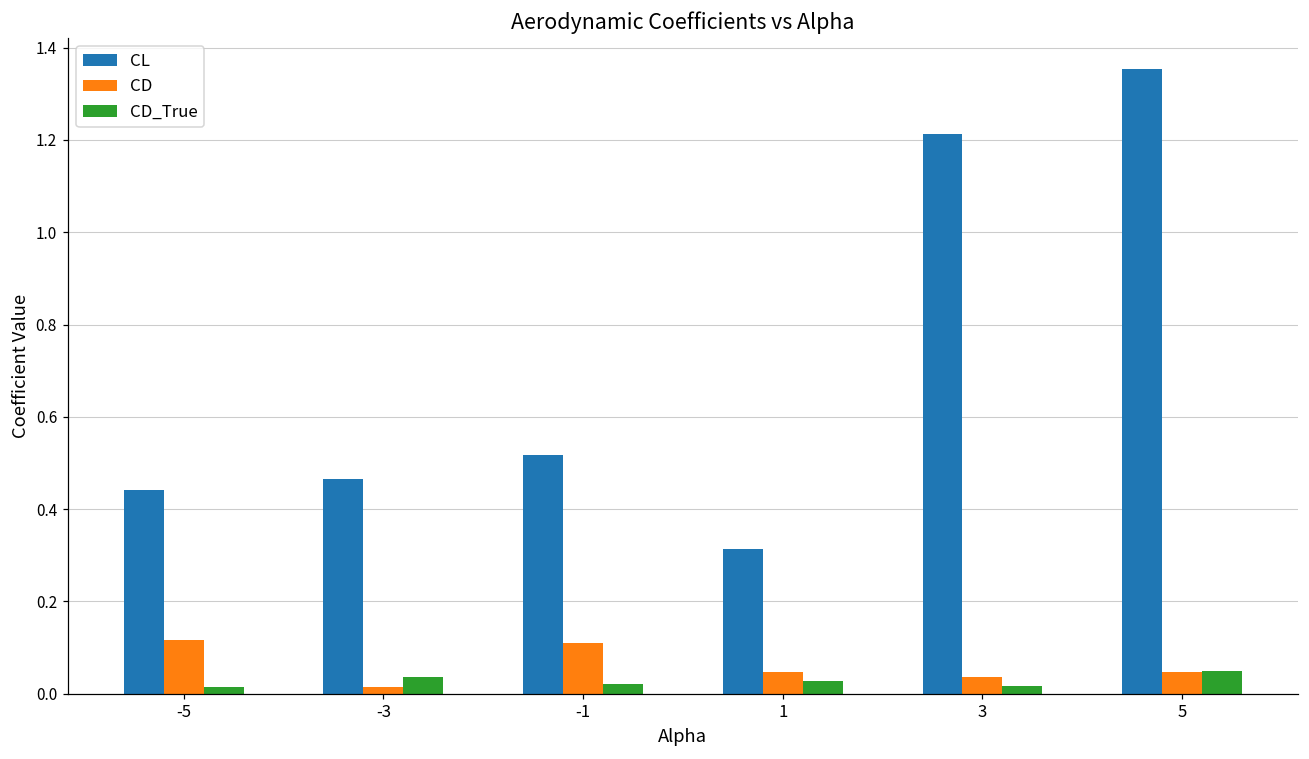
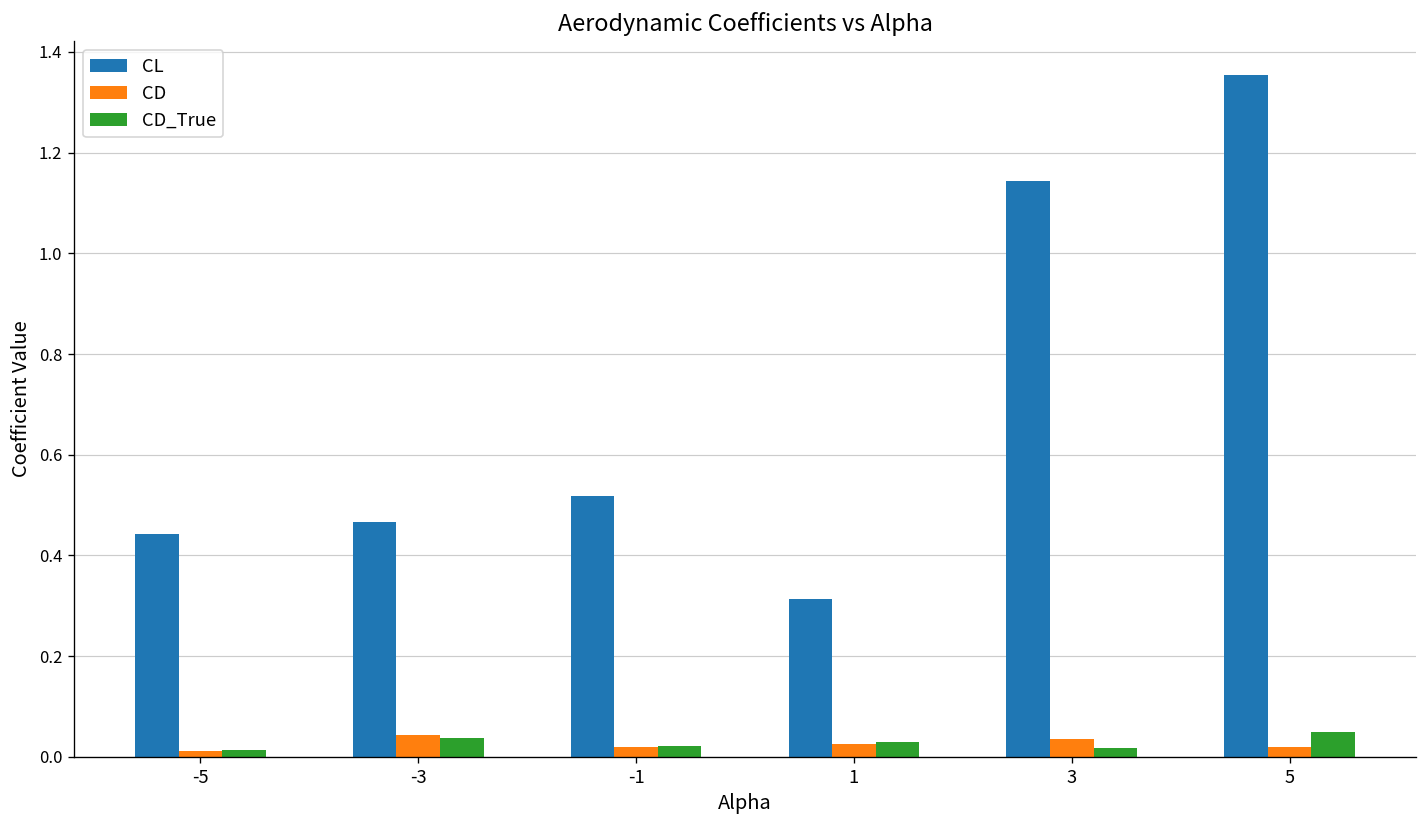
CD, -5: 0.12 -> 0.01
CD, -3: 0.01 -> 0.04
CD, -1: 0.11 -> 0.02
CD, 1: 0.05 -> 0.03
CL, 3: 1.21 -> 1.14
CD, 5: 0.05 -> 0.02
